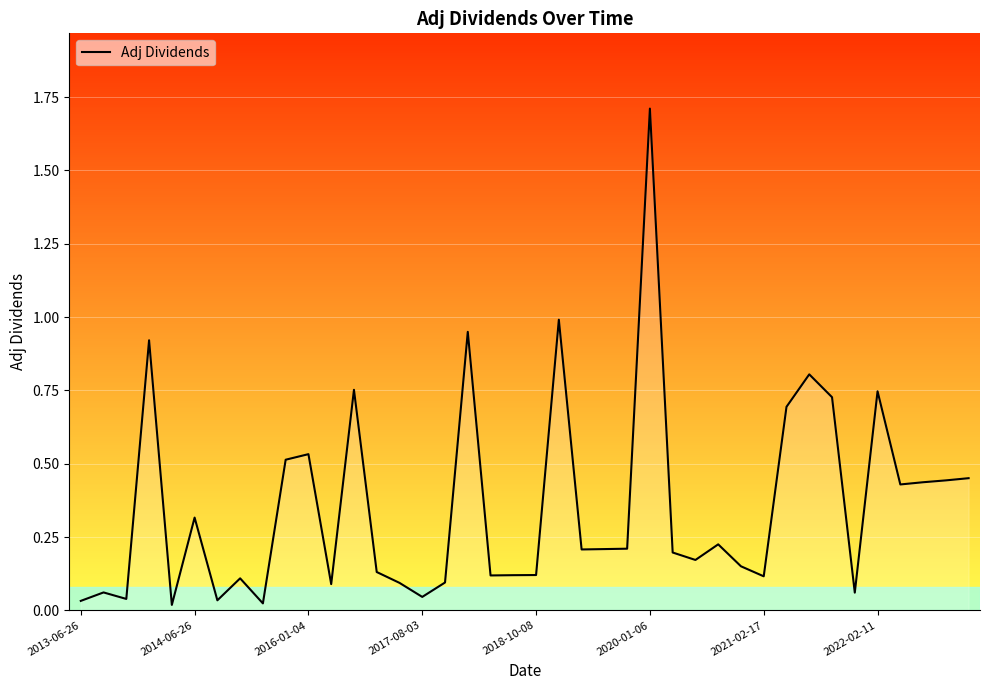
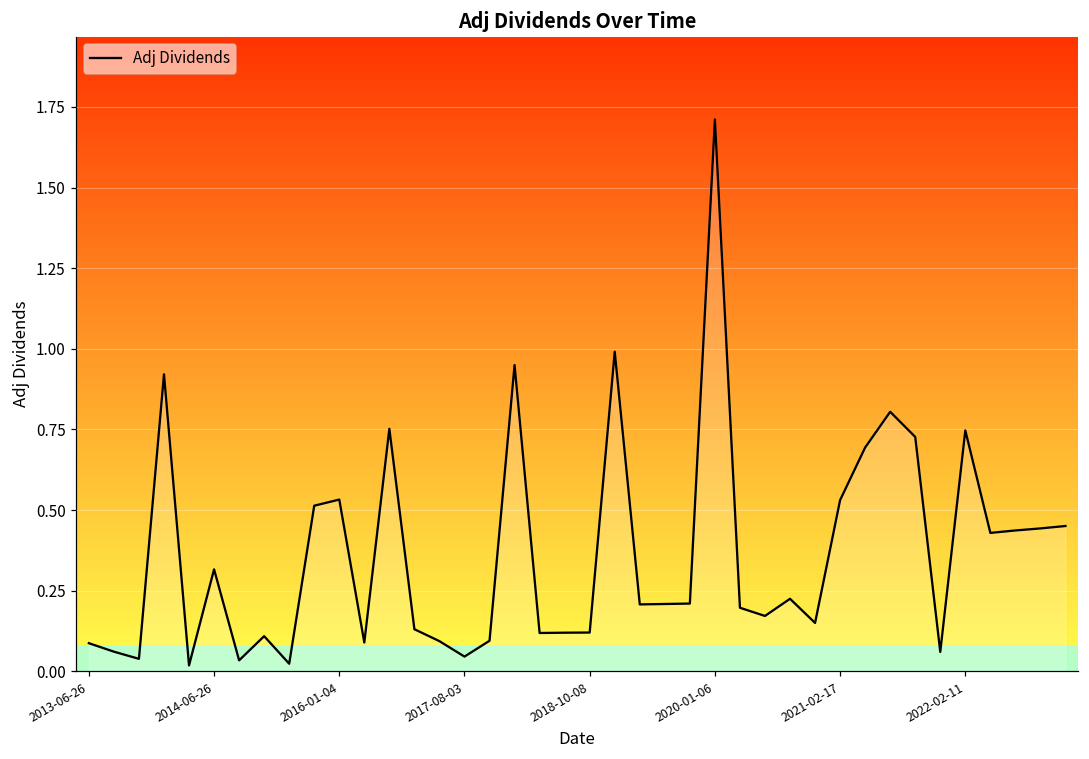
2013-06-26: 0.03 -> 0.09
2021-02-17: 0.12 -> 0.53
